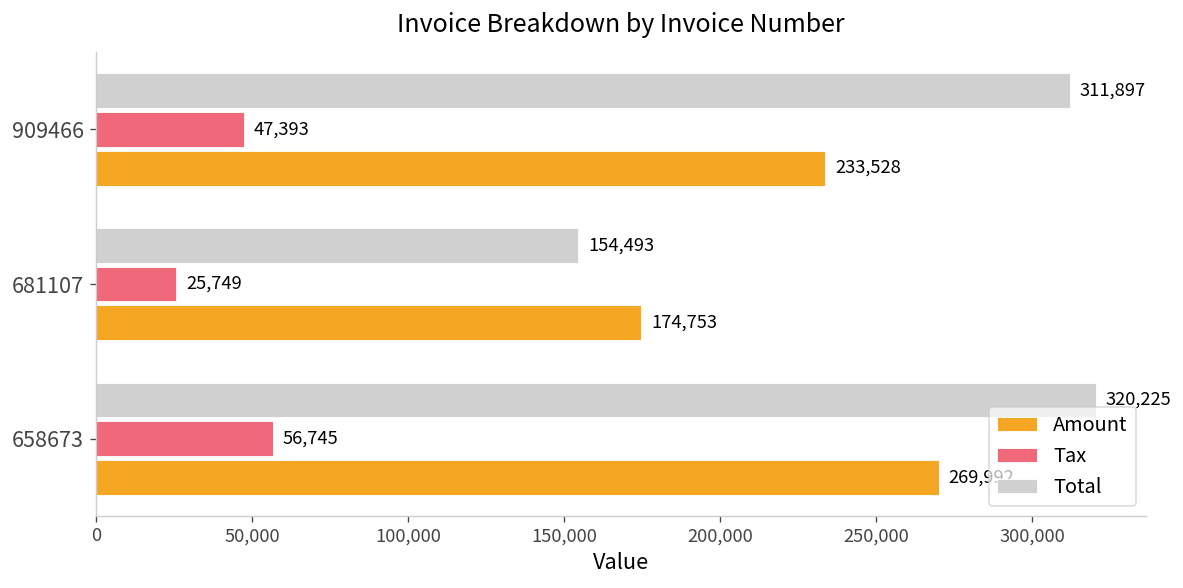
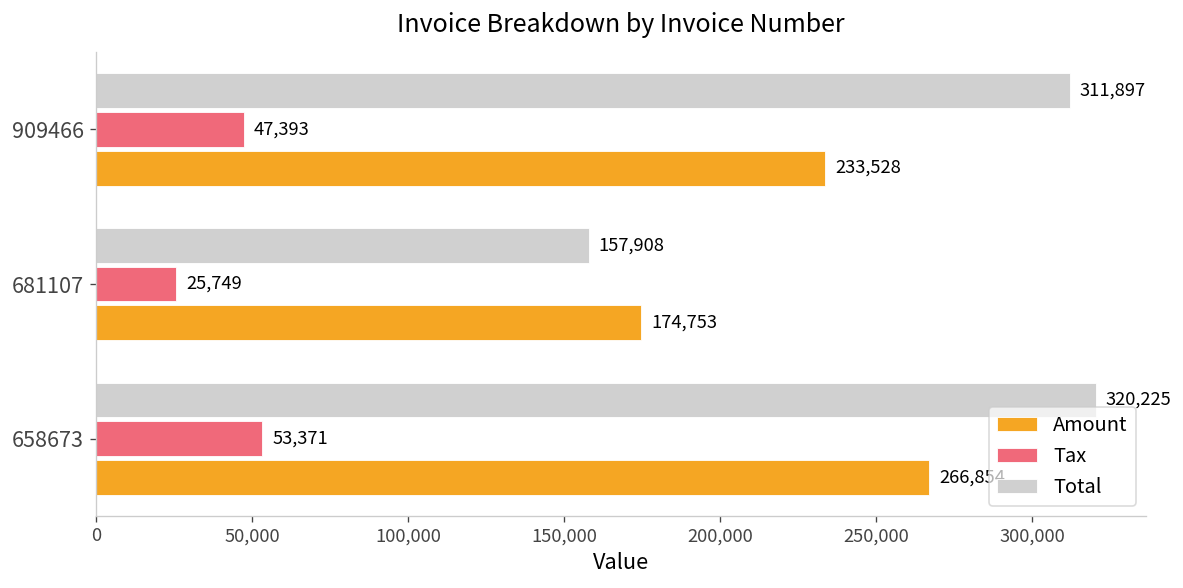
Total, 681107: 154,493 -> 157,908
Tax, 658673: 56,745 -> 53,371
Amount, 658673: 270,000 -> 267,000
